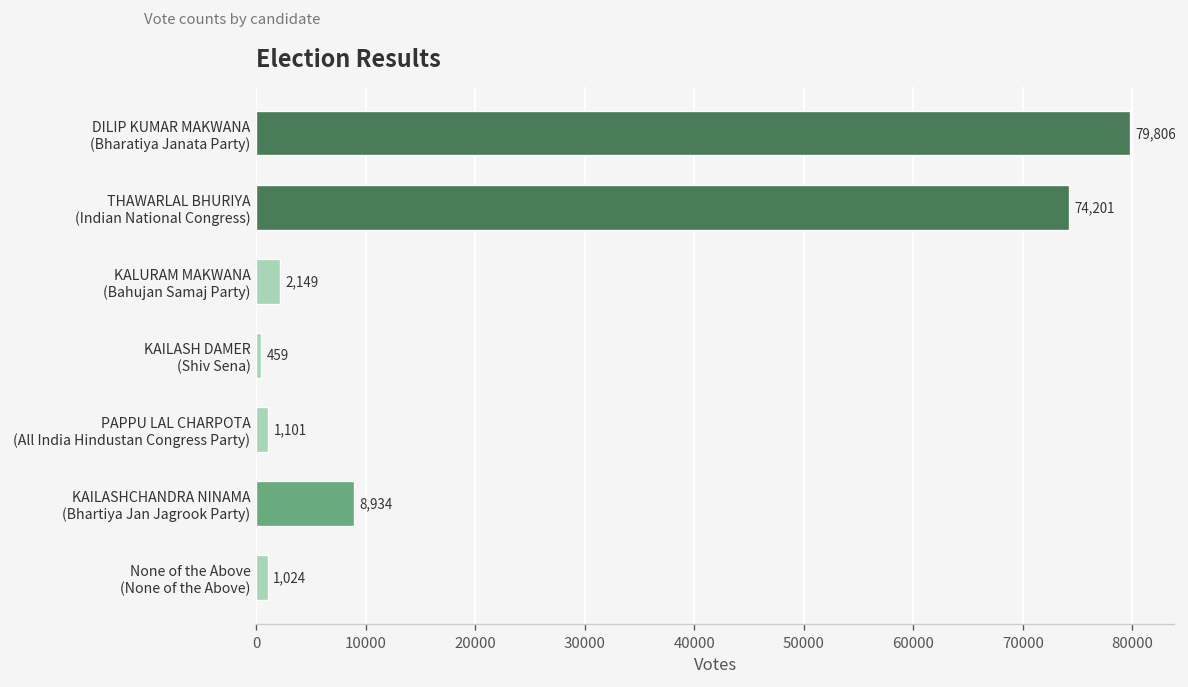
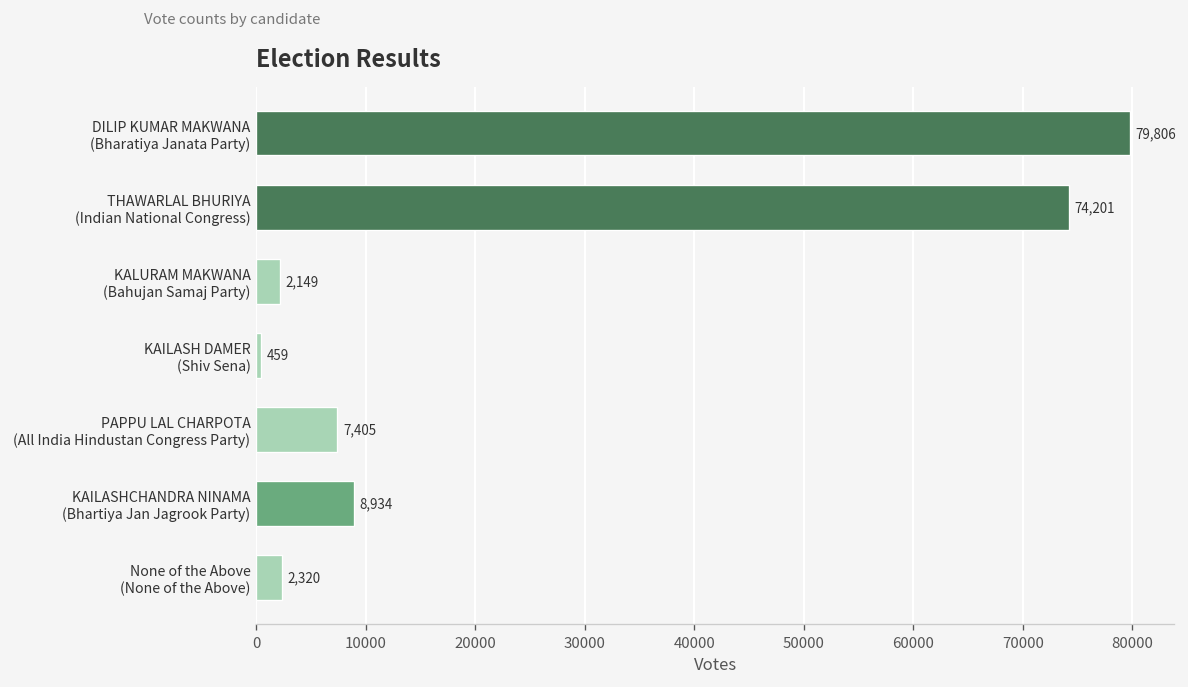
PAPPU LAL CHARPOTA (All India Hindustan Congress Party): 1,101 -> 7,405
None of the Above (None of the Above): 1,024 -> 2,320
